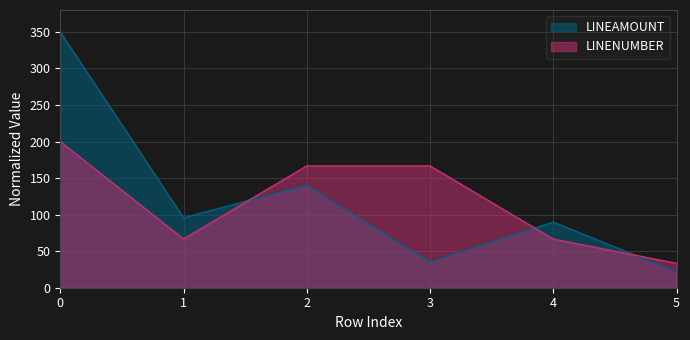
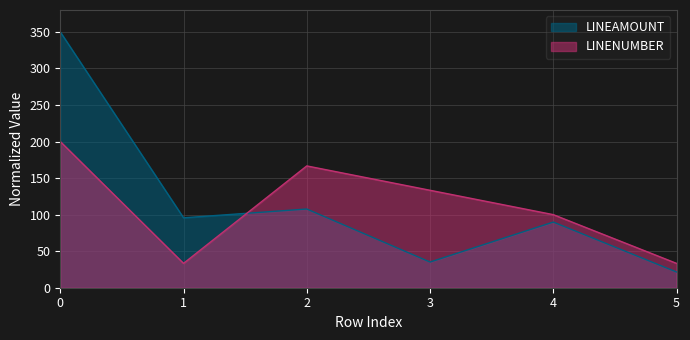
LINENUMBER, 1: 70 -> 30
LINEAMOUNT, 2: 140 -> 110
LINENUMBER, 3: 170 -> 130
LINENUMBER, 4: 70 -> 100
